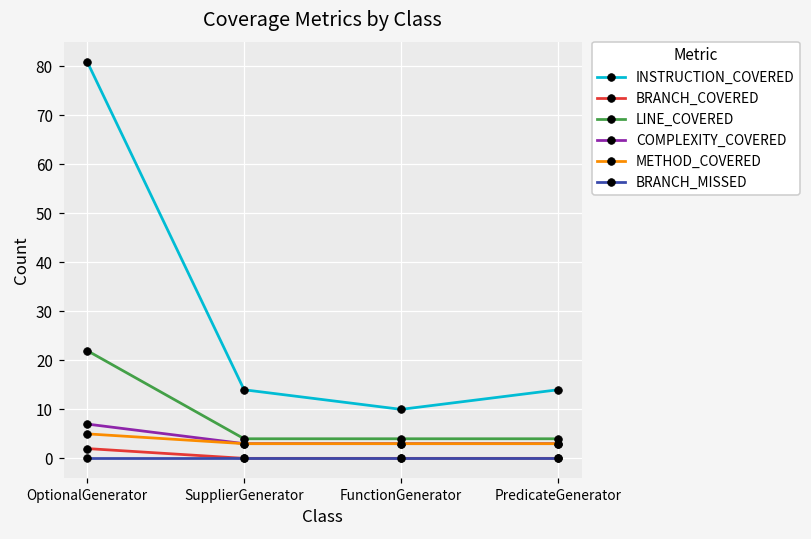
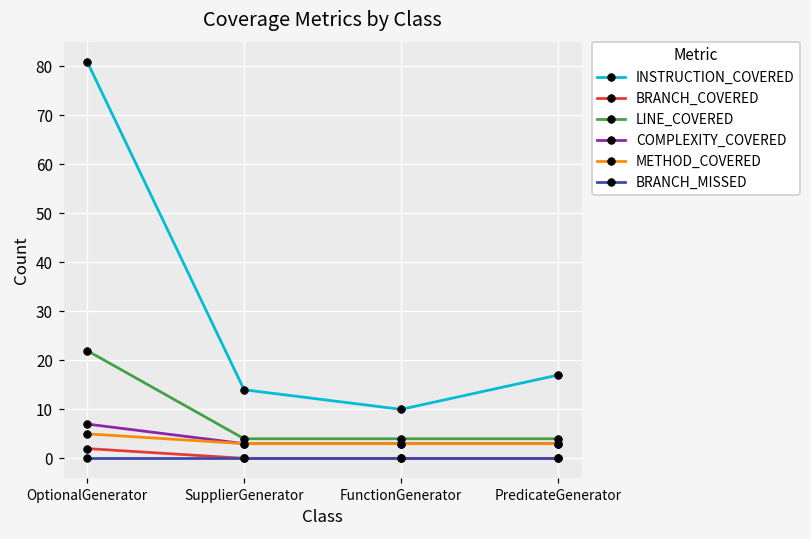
INSTRUCTION_COVERED, PredicateGenerator: 14 -> 17
